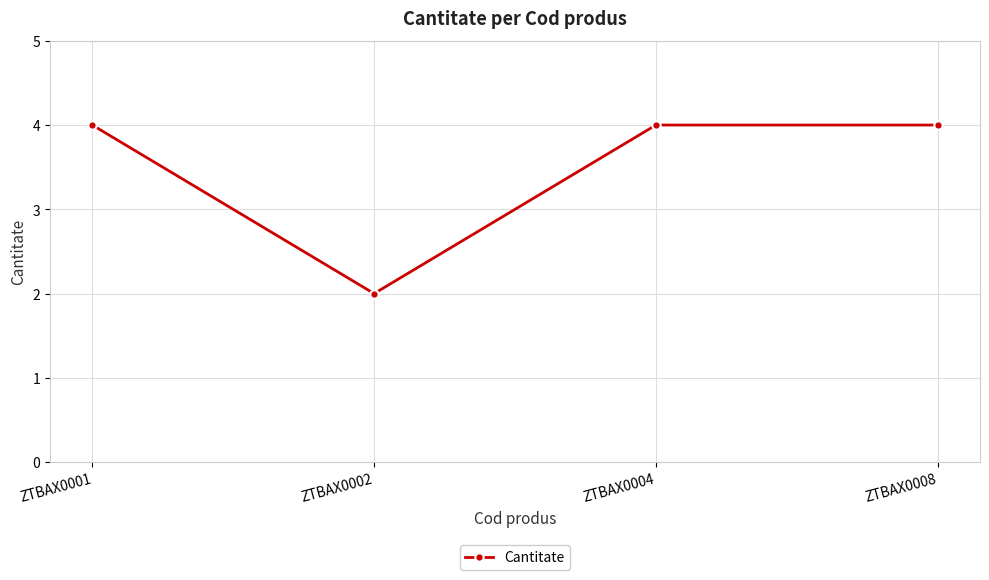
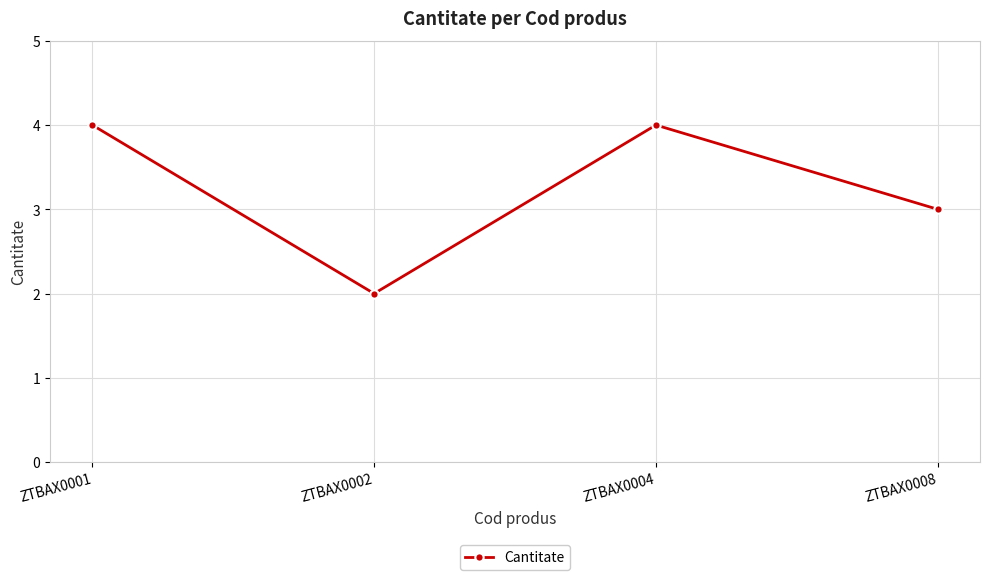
ZTBAX0008: 4 -> 3
